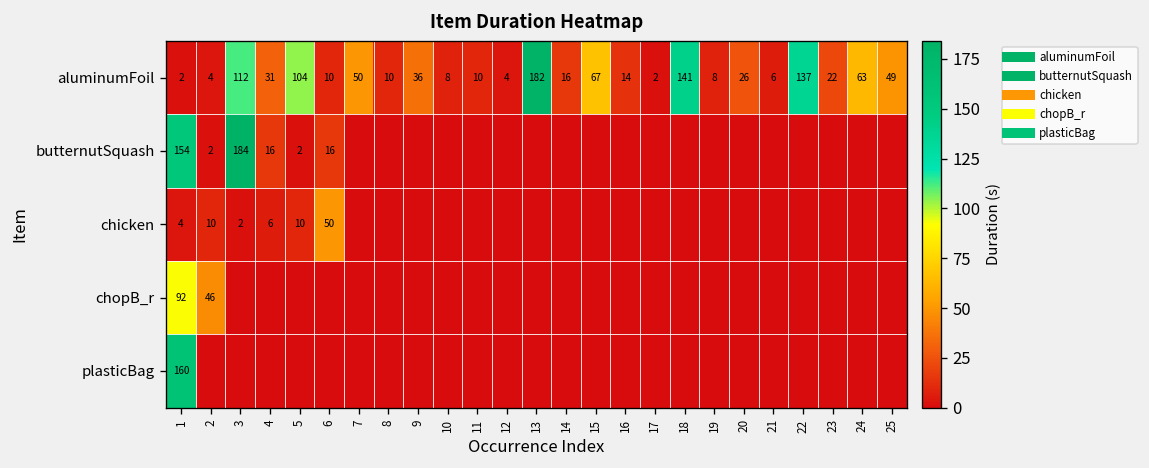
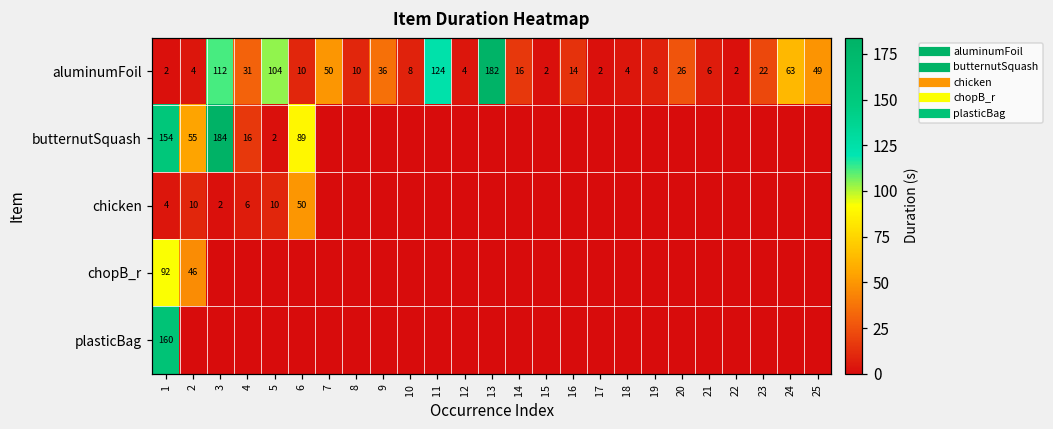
aluminumFoil, 11: 10 -> 124
aluminumFoil, 15: 67 -> 2
aluminumFoil, 18: 141 -> 4
aluminumFoil, 22: 137 -> 2
butternutSquash, 2: 2 -> 55
butternutSquash, 6: 16 -> 89
